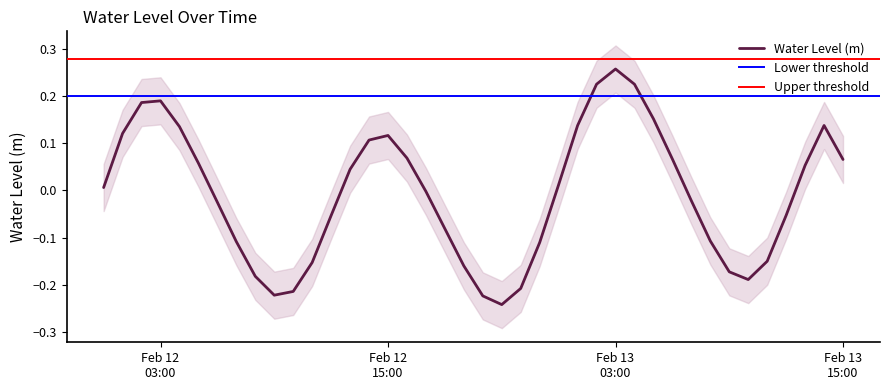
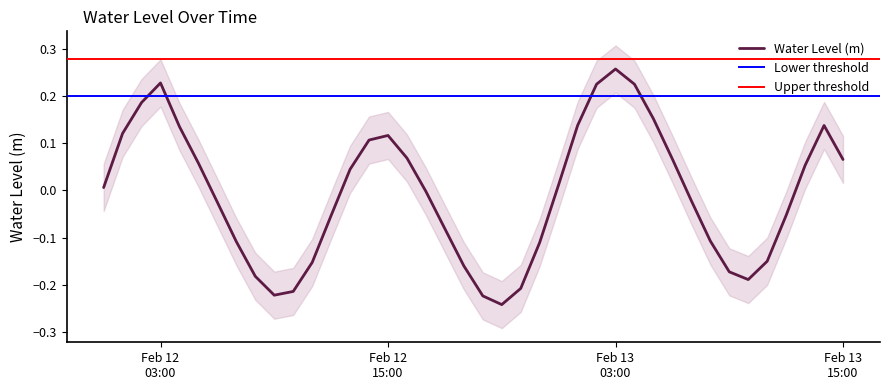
Water Level (m), Feb 12 03:00: 0.19 -> 0.23
